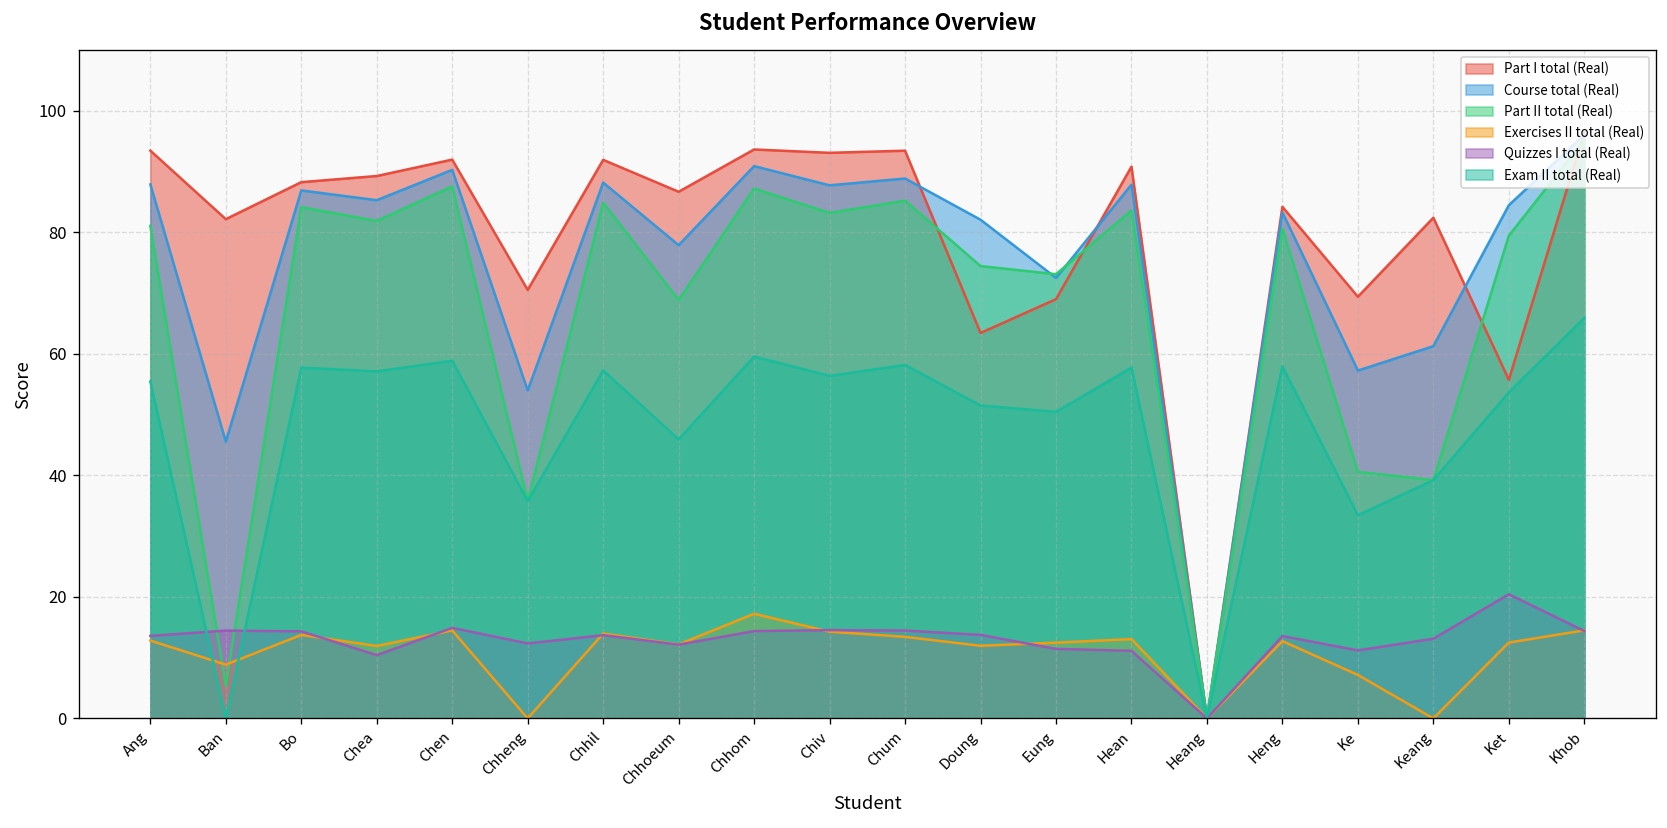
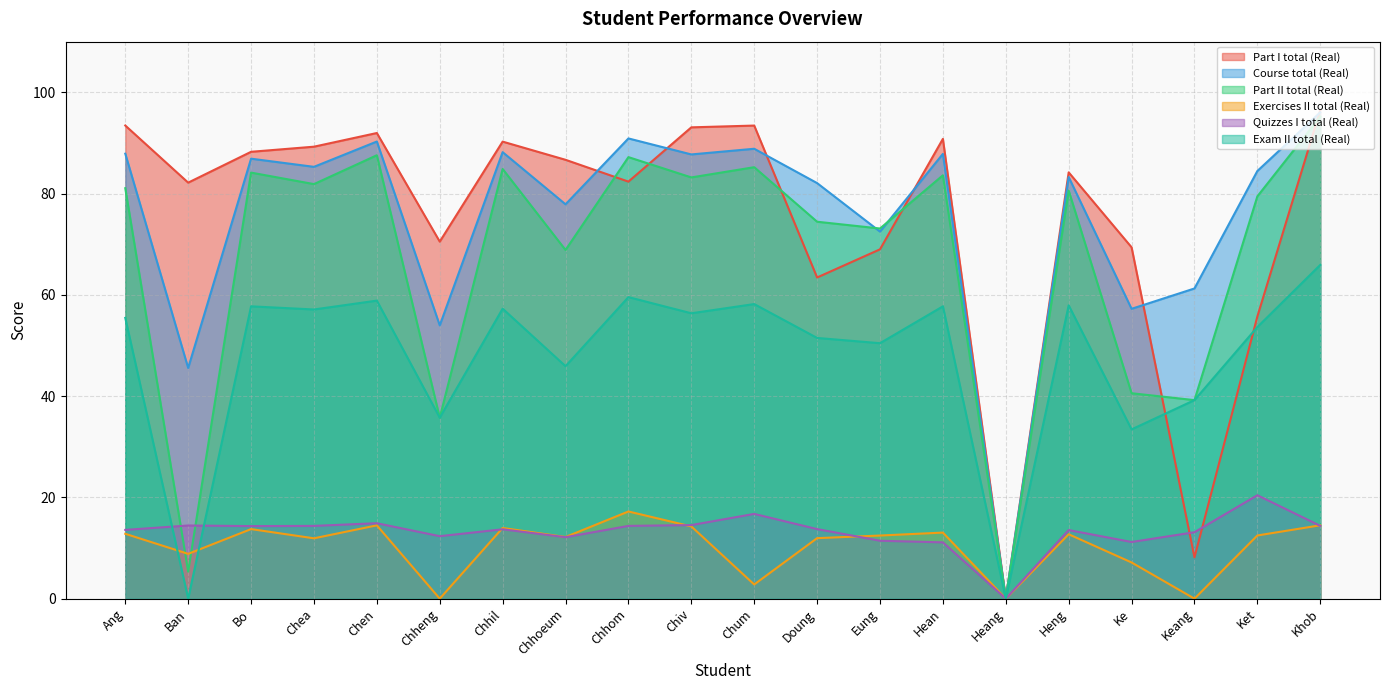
Quizzes I total (Real), Chea: 10 -> 14
Part I total (Real), Chhil: 92 -> 90
Part I total (Real), Chhom: 94 -> 82
Exercises II total (Real), Chum: 13 -> 3
Quizzes I total (Real), Chum: 14 -> 17
Part I total (Real), Keang: 82 -> 8
